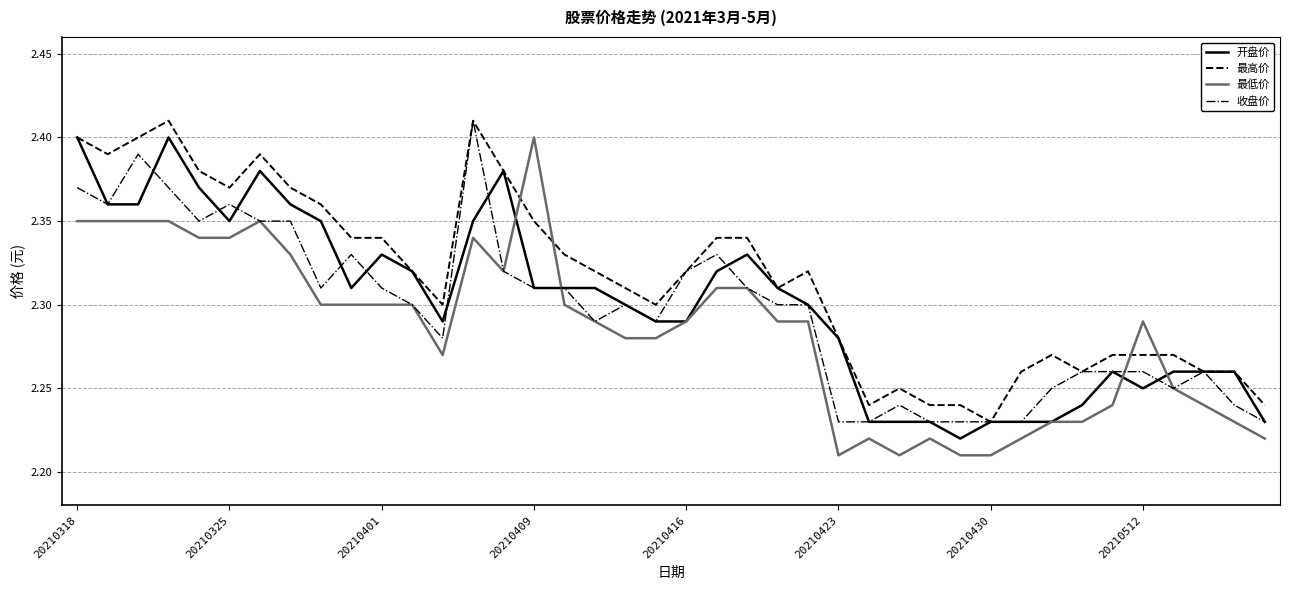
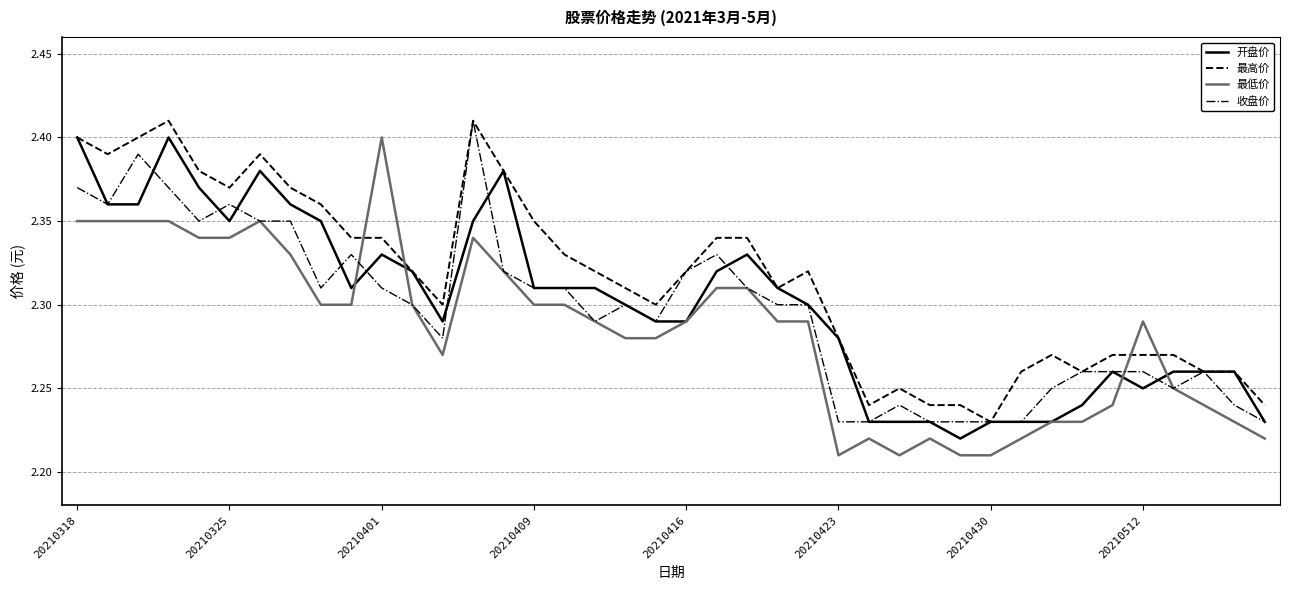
最低价, 20210401: 2.3 -> 2.4
最低价, 20210409: 2.4 -> 2.3
